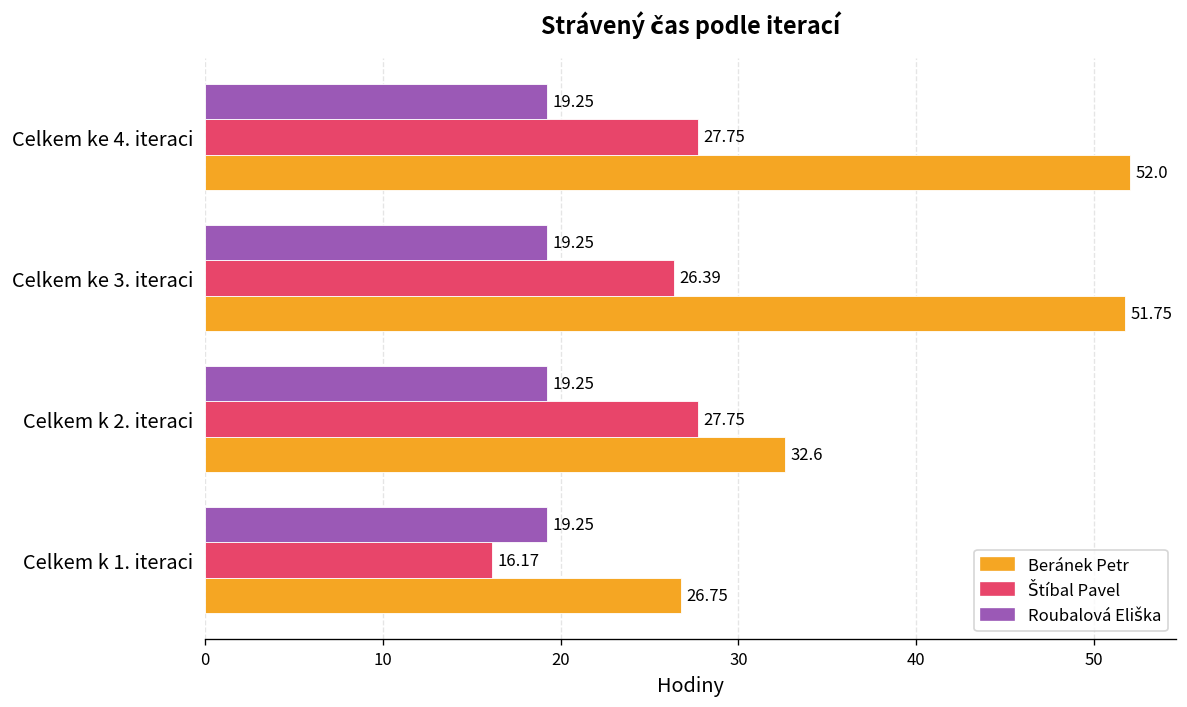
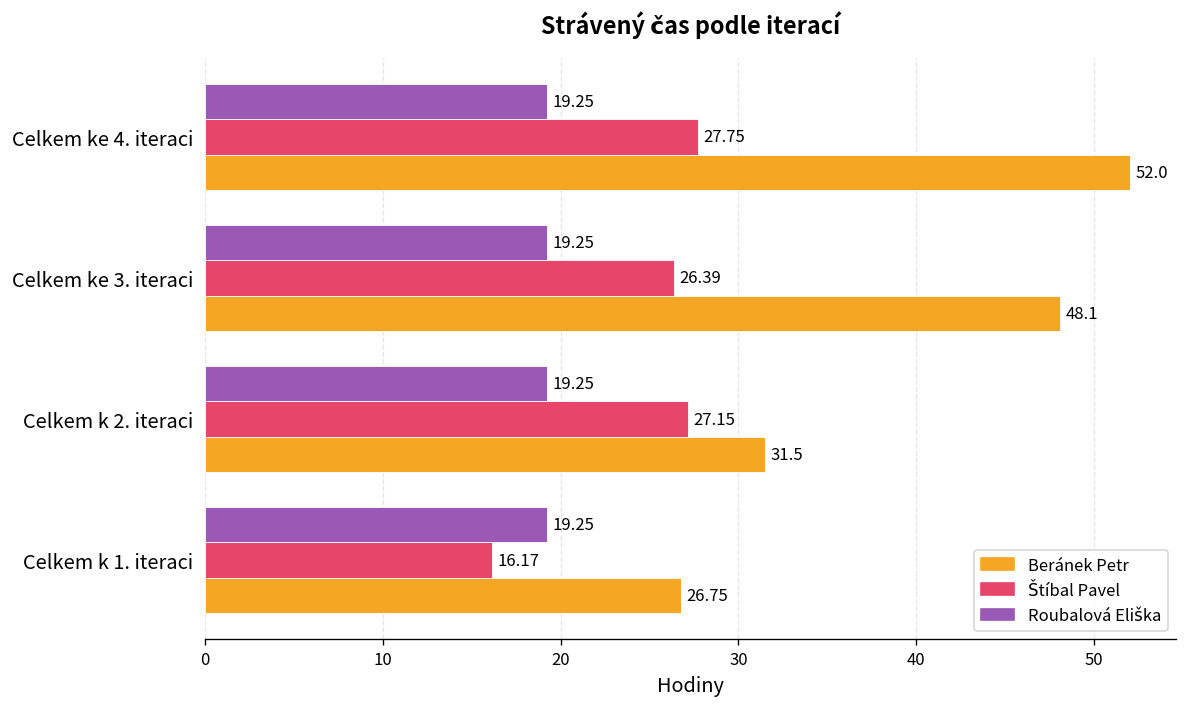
Beránek Petr, Celkem ke 3. iteraci: 51.75 -> 48.1
Štíbal Pavel, Celkem k 2. iteraci: 27.75 -> 27.15
Beránek Petr, Celkem k 2. iteraci: 32.6 -> 31.5
